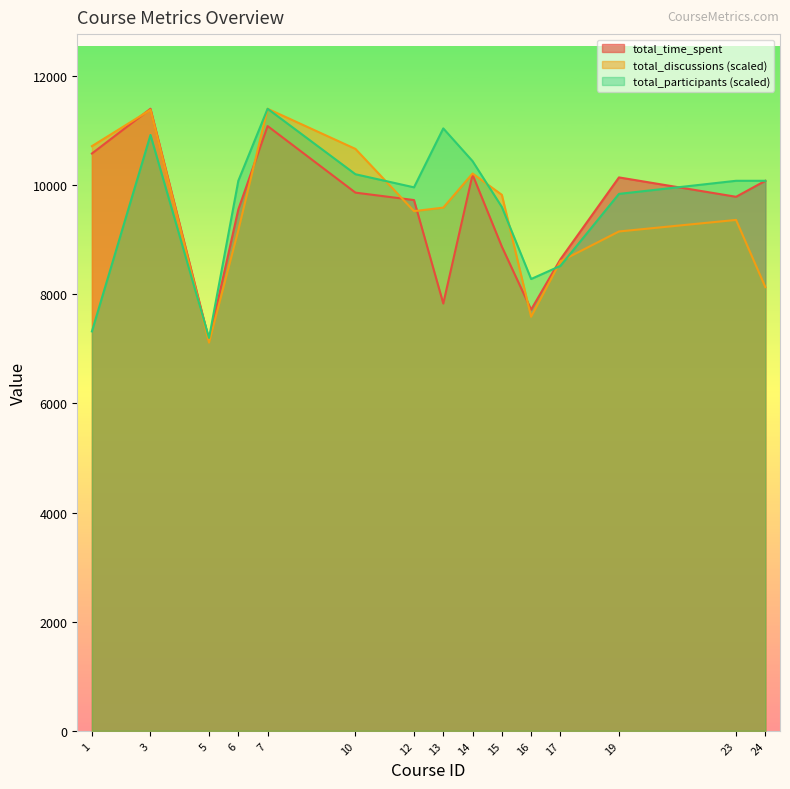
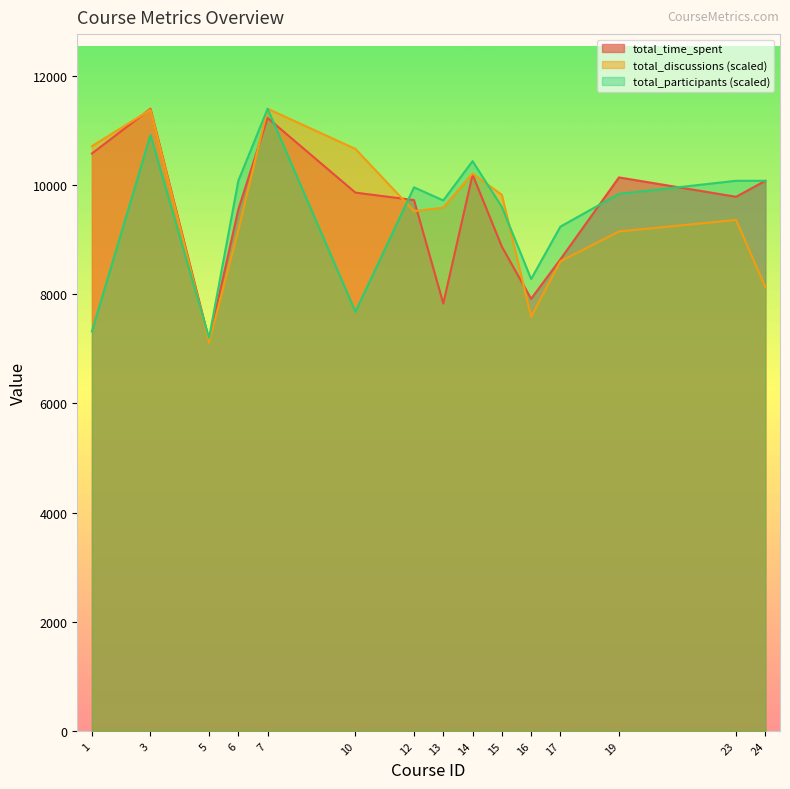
total_time_spent, 7: 11100 -> 11200
total_participants (scaled), 10: 10200 -> 7700
total_participants (scaled), 13: 11000 -> 9700
total_time_spent, 16: 7700 -> 7900
total_participants (scaled), 17: 8500 -> 9200
